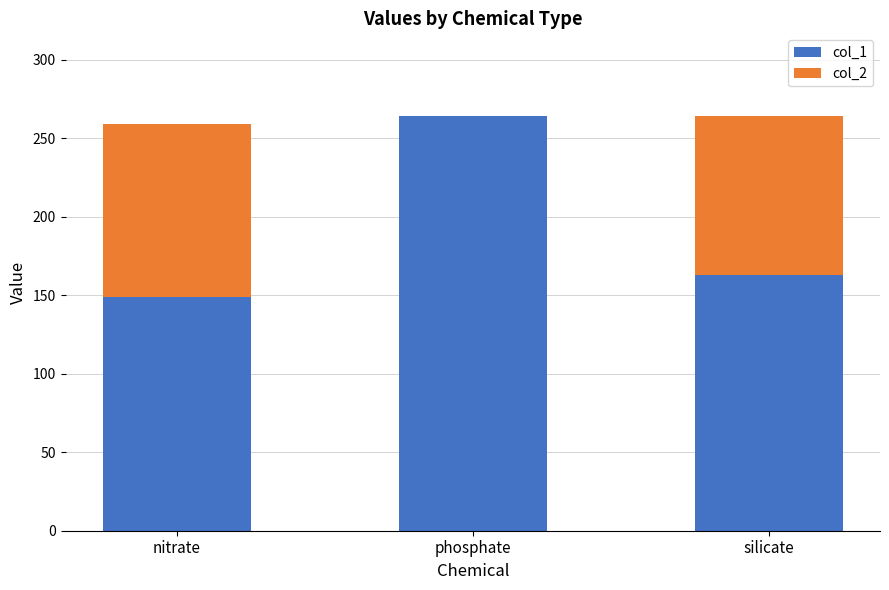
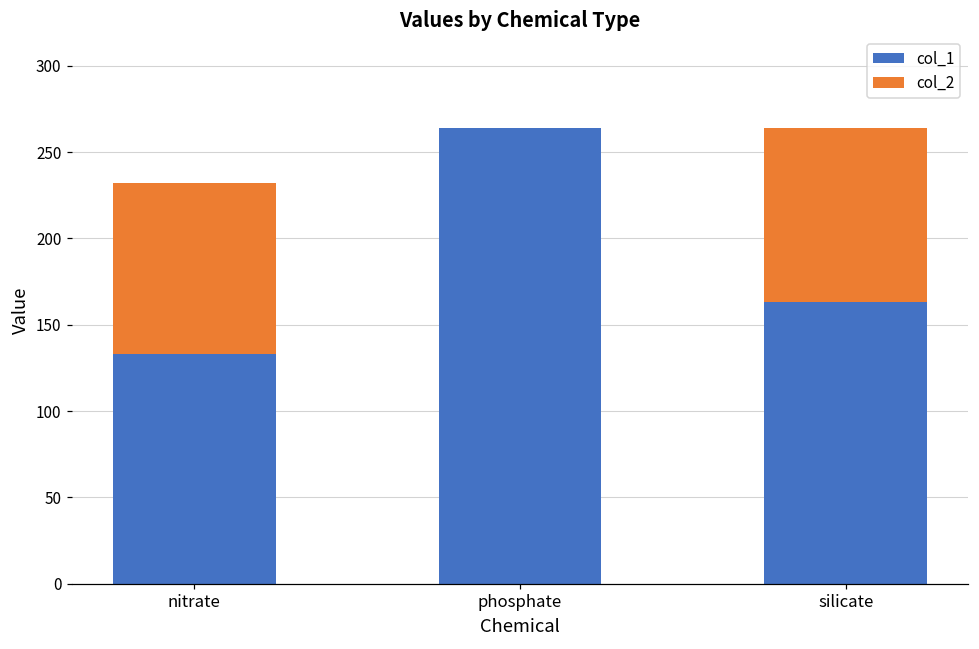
col_1, nitrate: 149 -> 133
col_2, nitrate: 110 -> 99
